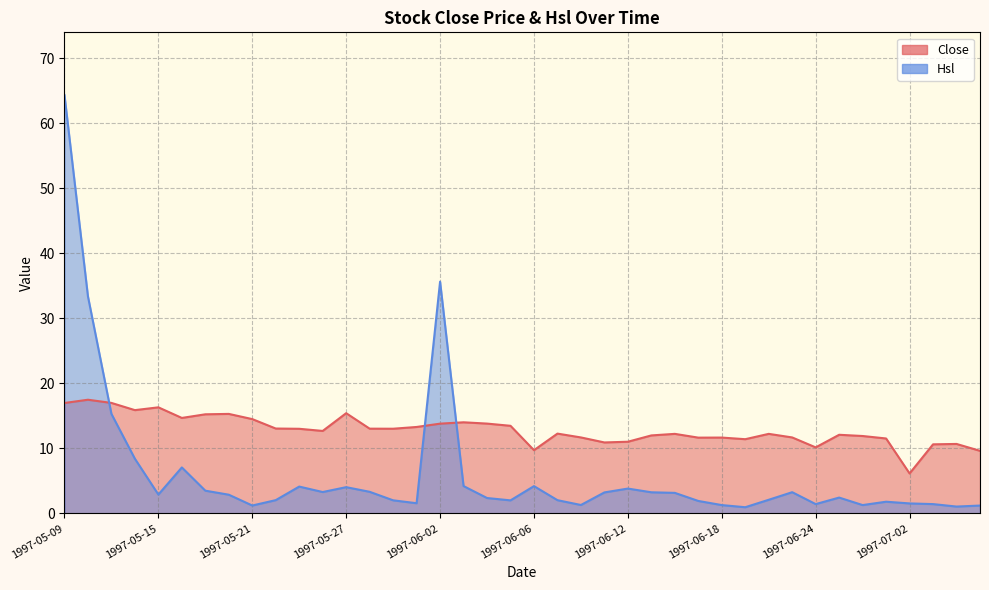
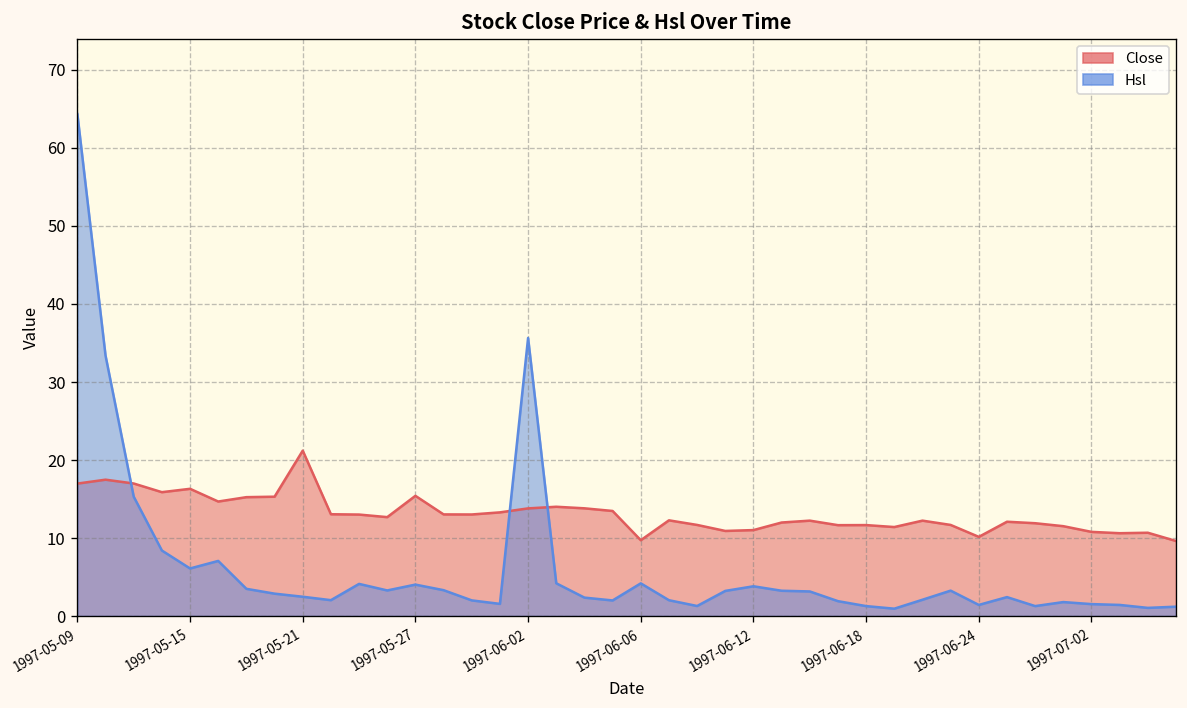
Hsl, 1997-05-15: 3 -> 6
Close, 1997-05-21: 15 -> 21
Hsl, 1997-05-21: 1 -> 2
Close, 1997-07-02: 6 -> 11
